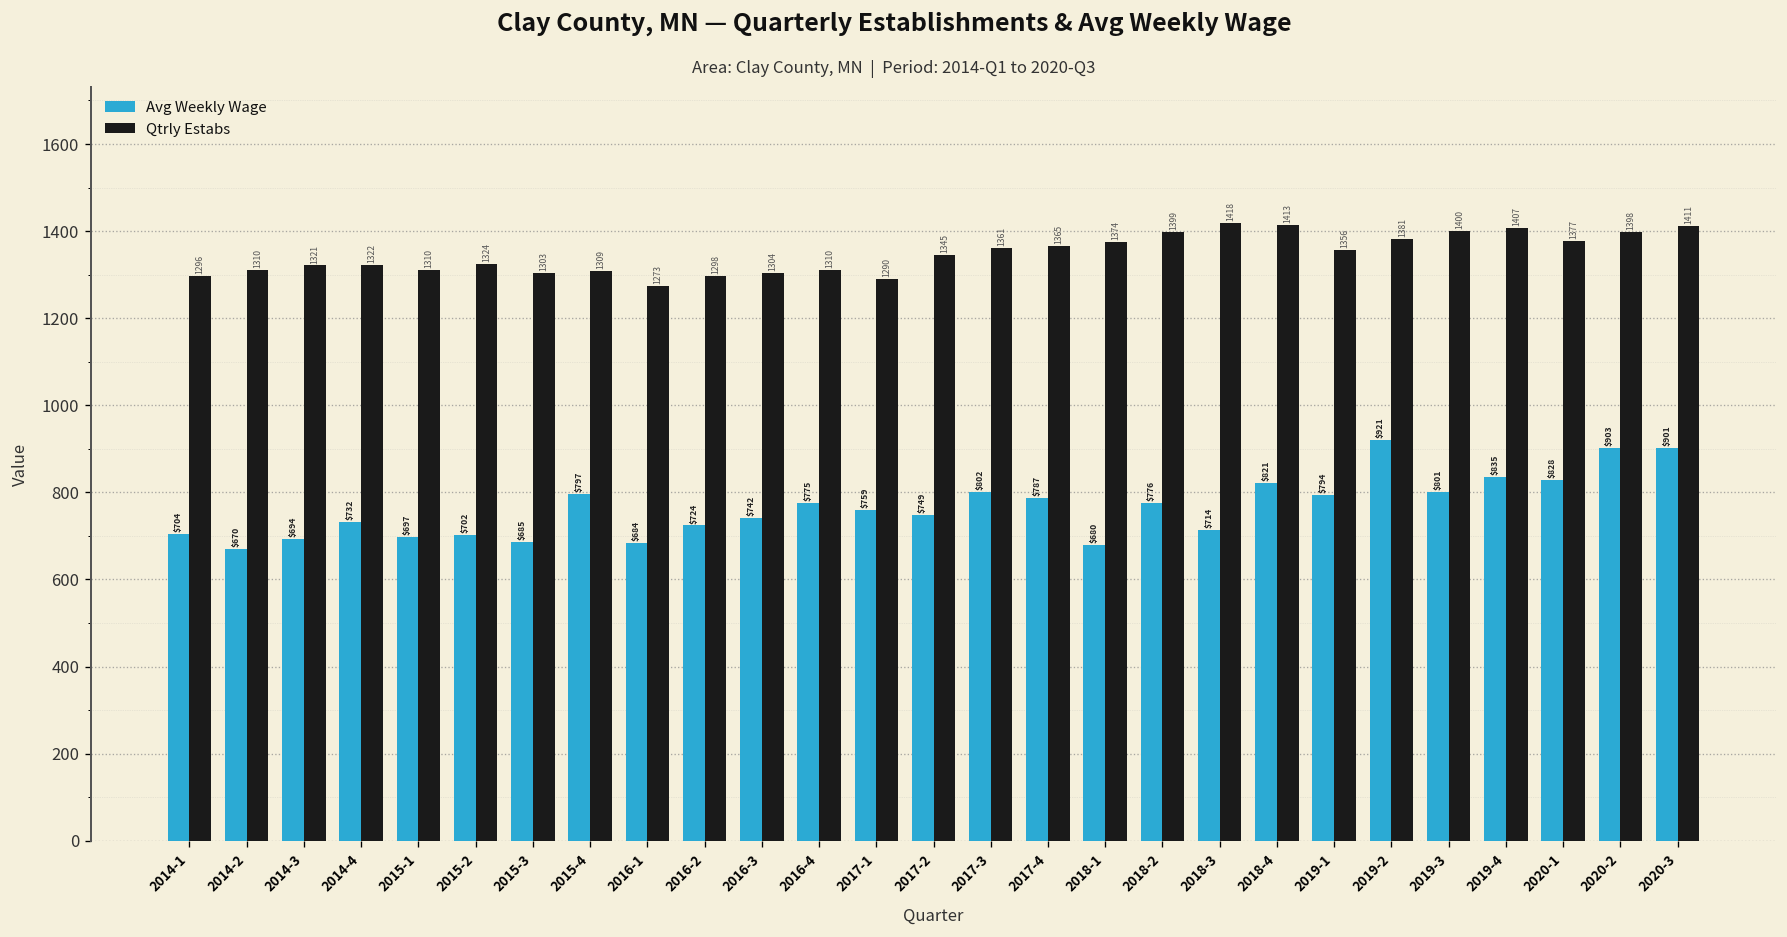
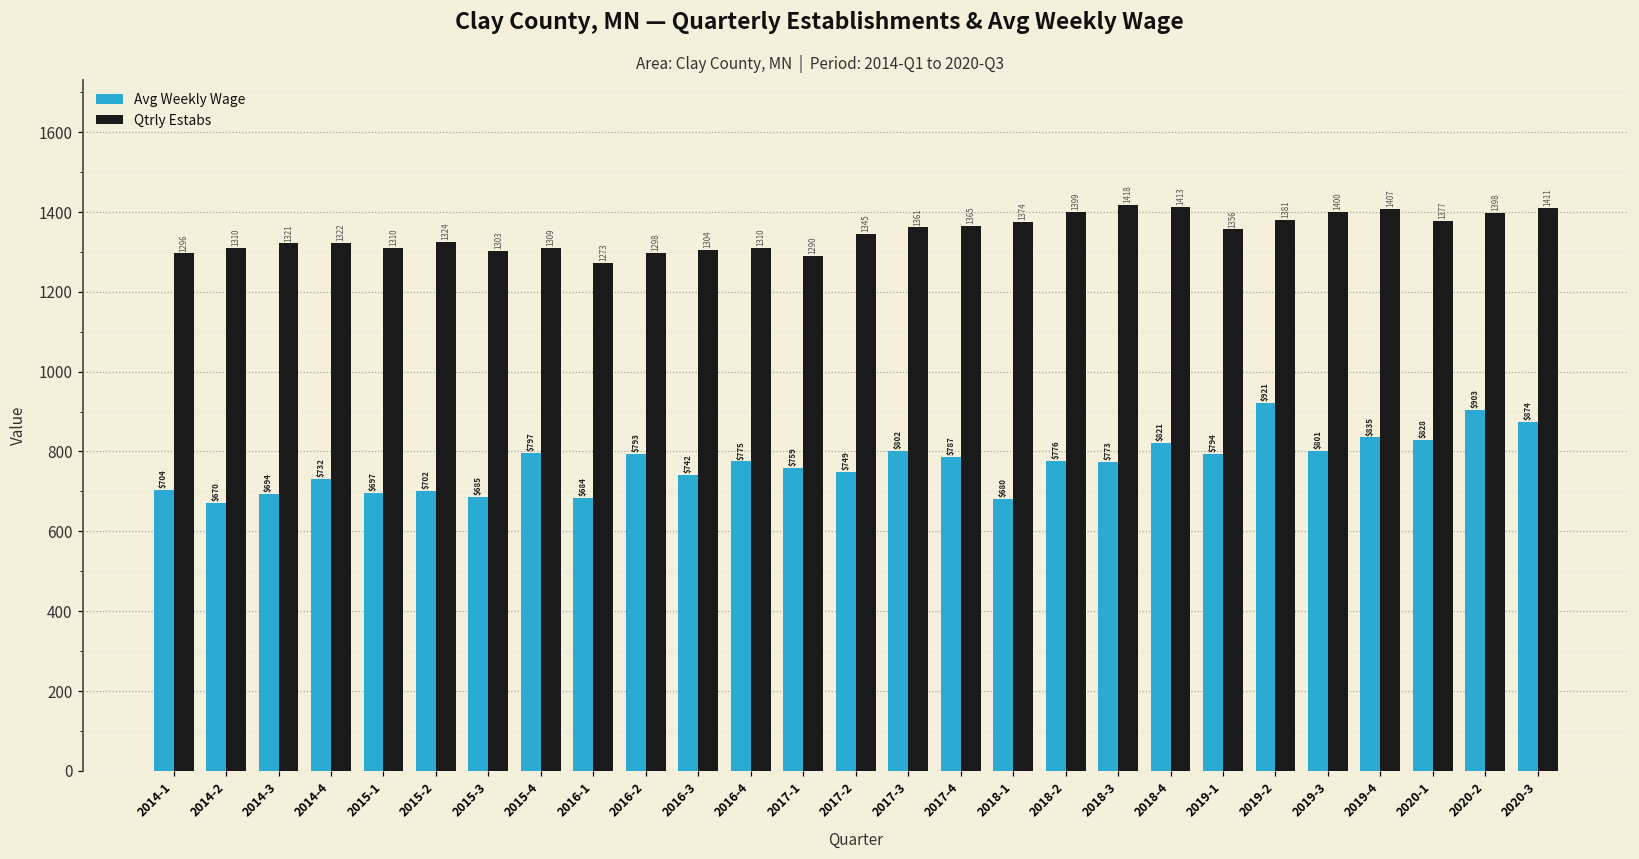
Avg Weekly Wage, 2016-2: $724 -> $793
Avg Weekly Wage, 2018-3: $714 -> $773
Avg Weekly Wage, 2020-3: $901 -> $874
